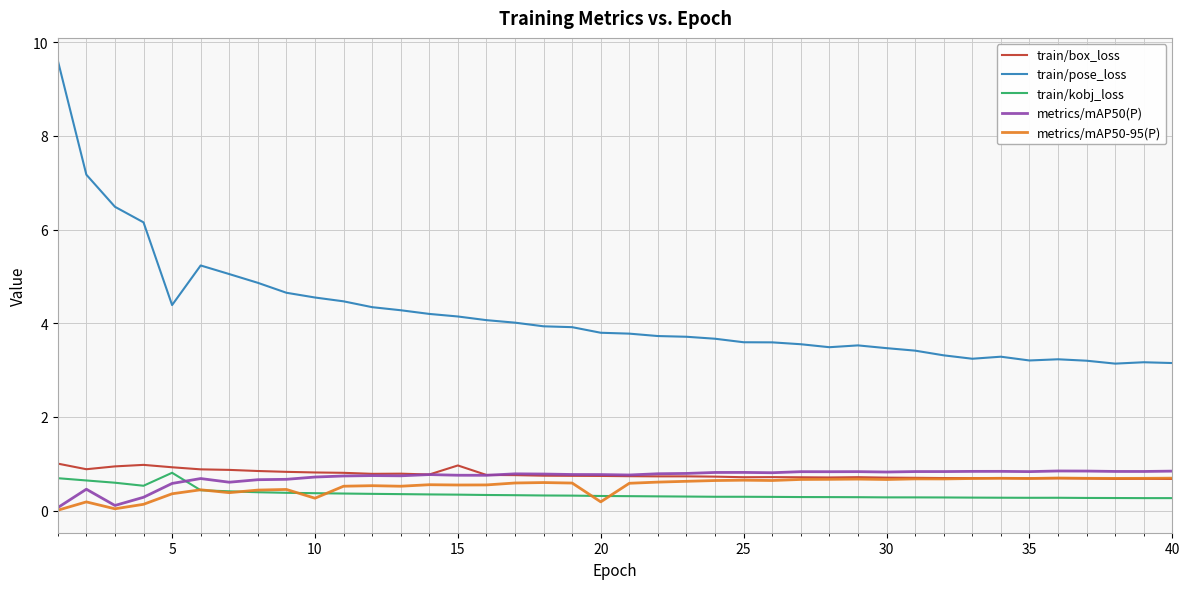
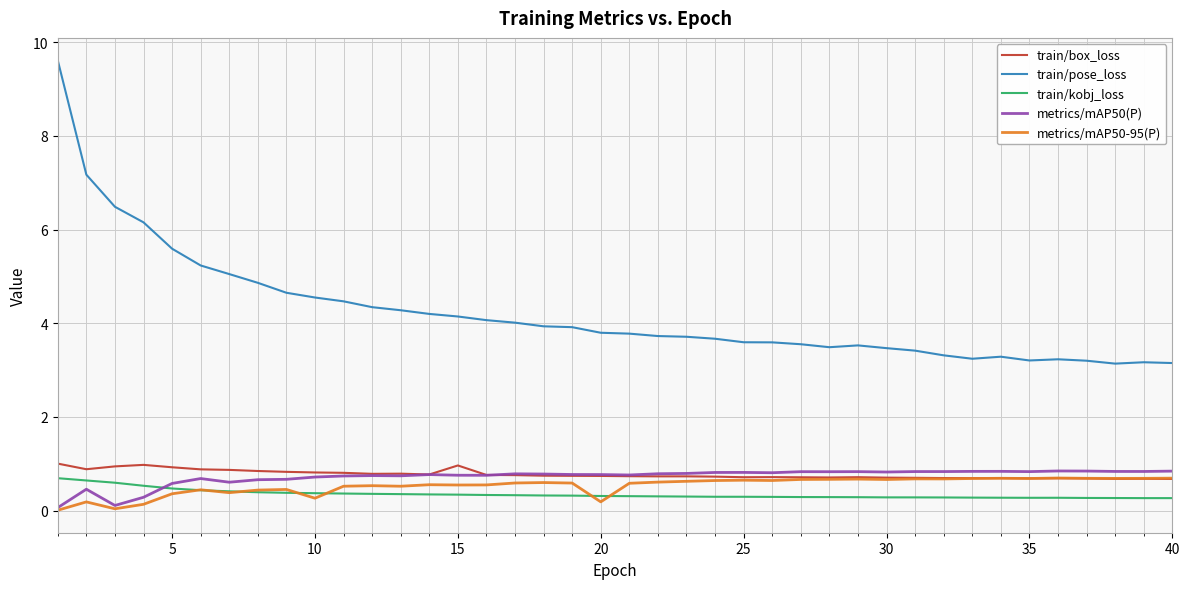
train/pose_loss, 5: 4.4 -> 5.6
train/kobj_loss, 5: 0.8 -> 0.5
